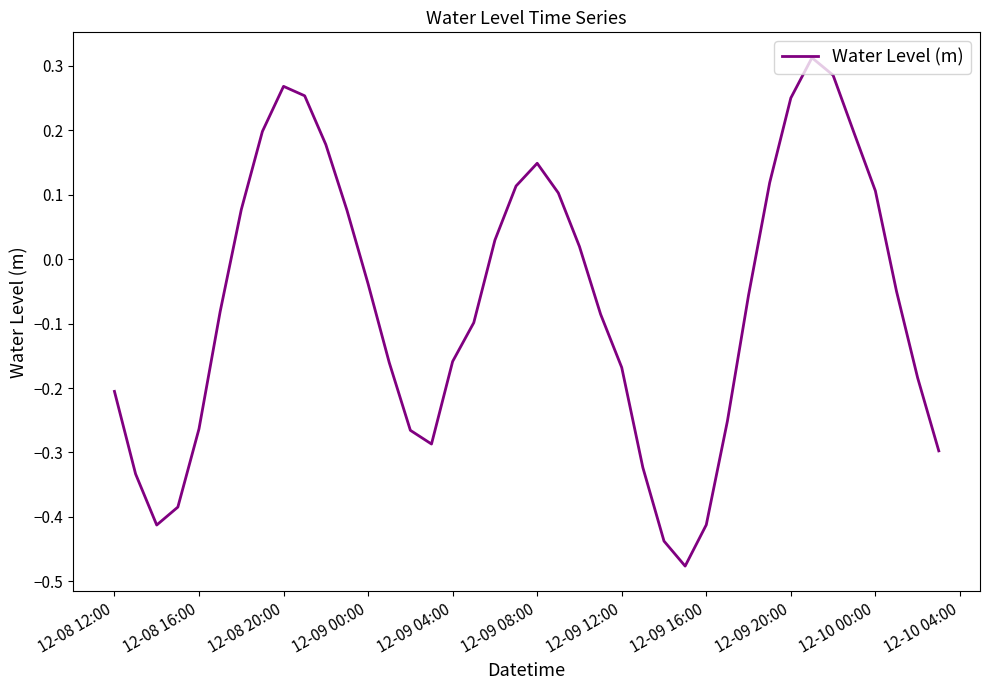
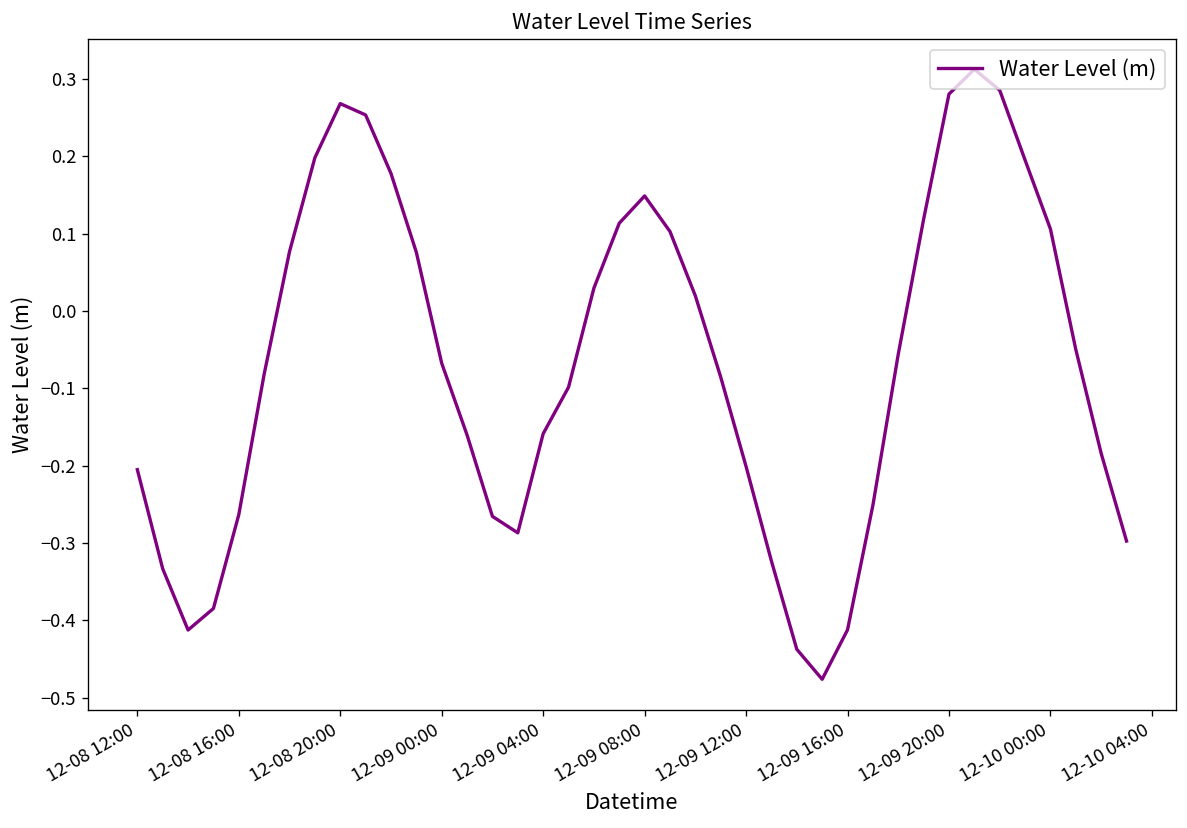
12-09 00:00: -0.04 -> -0.07
12-09 12:00: -0.17 -> -0.20
12-09 20:00: 0.25 -> 0.28
